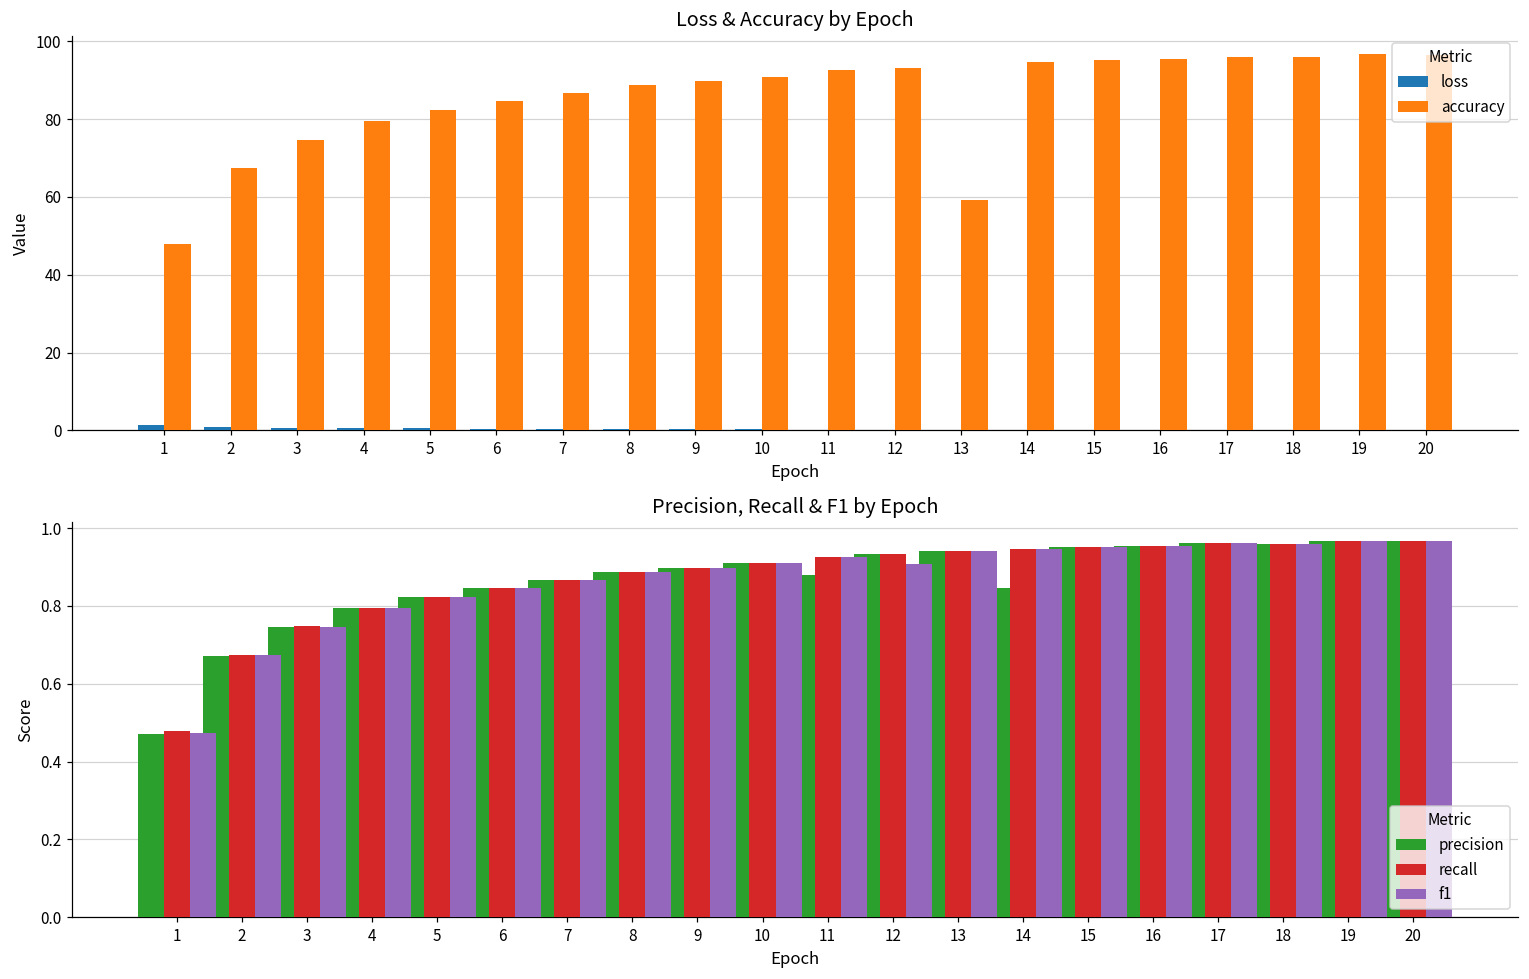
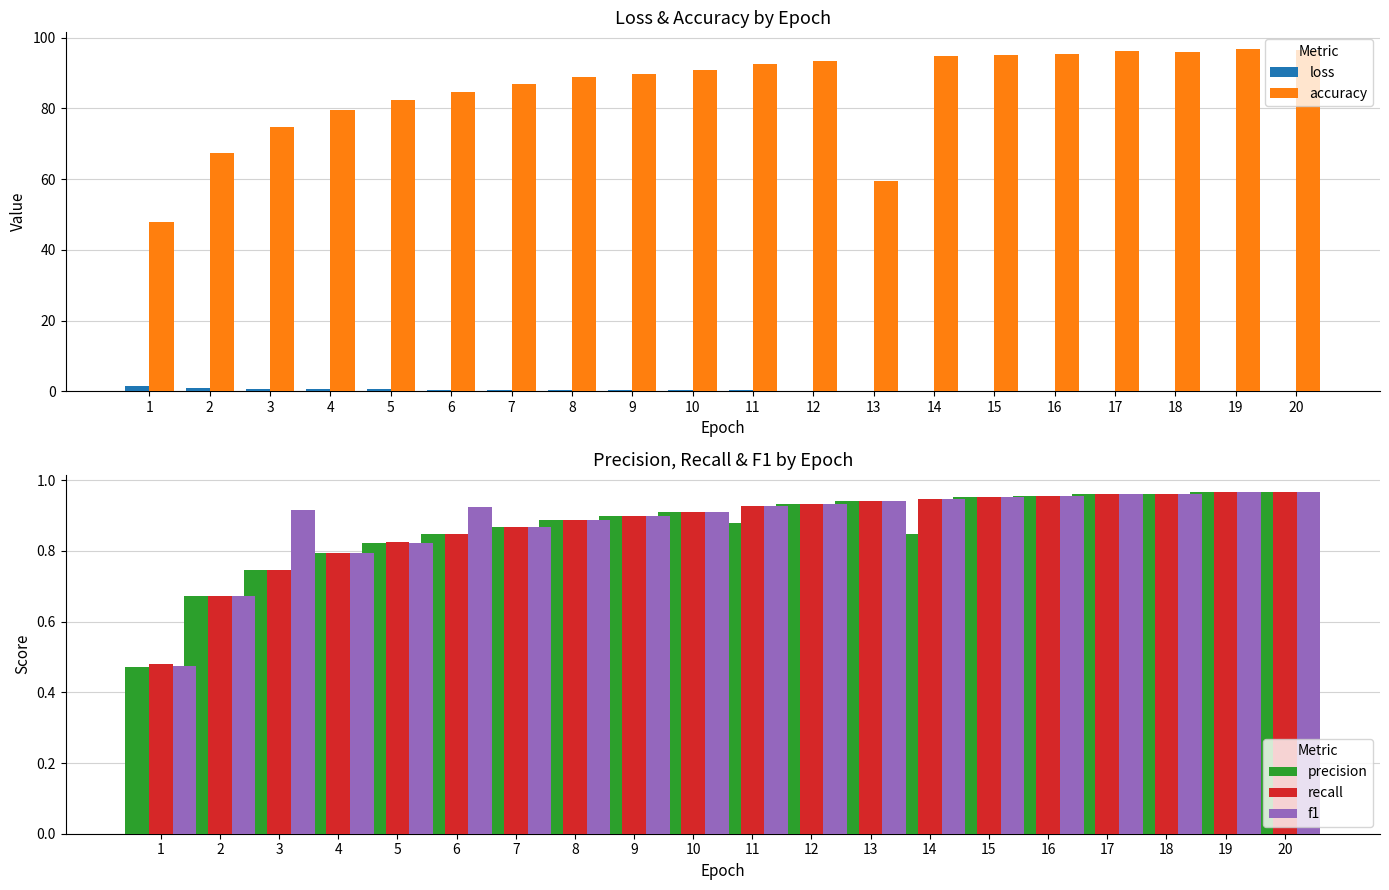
Precision, Recall & F1 by Epoch, f1, 3: 0.75 -> 0.92
Precision, Recall & F1 by Epoch, f1, 6: 0.85 -> 0.92
Precision, Recall & F1 by Epoch, f1, 12: 0.91 -> 0.93
